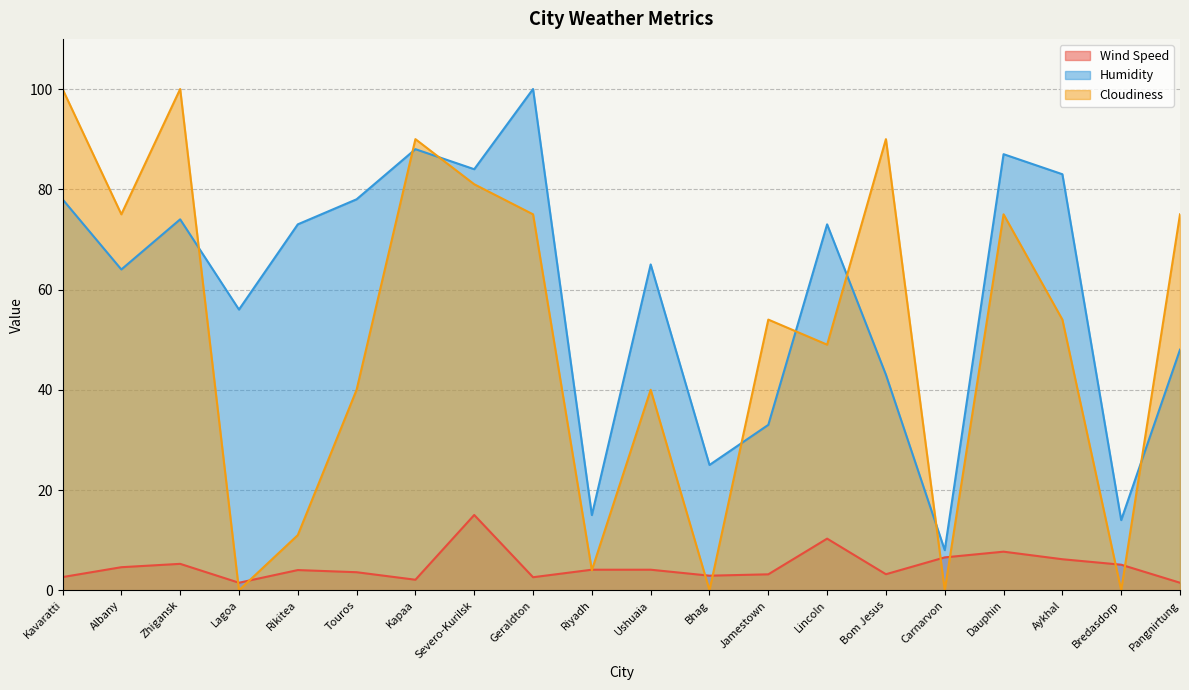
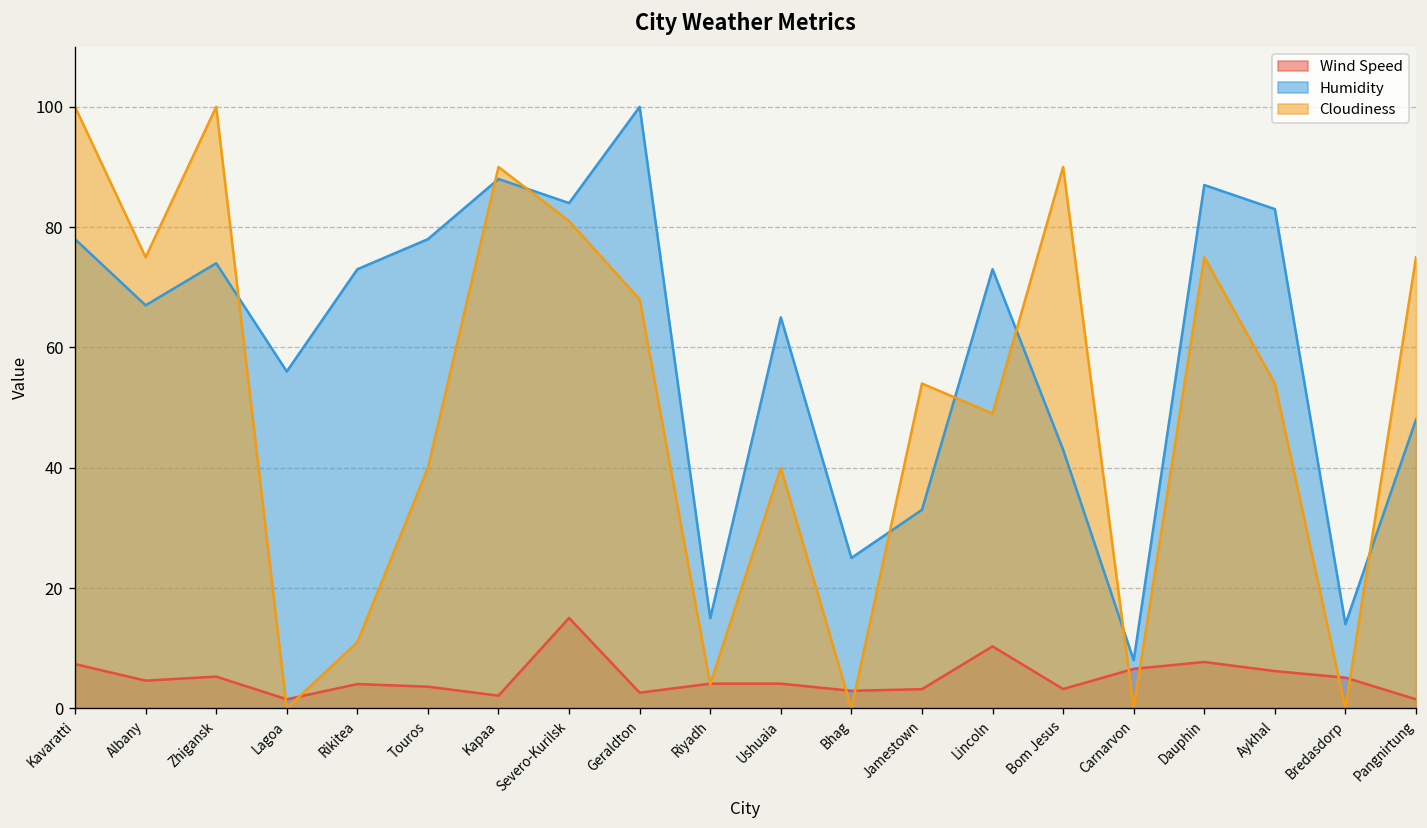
Wind Speed, Kavaratti: 3 -> 7
Humidity, Albany: 64 -> 67
Cloudiness, Geraldton: 75 -> 68
